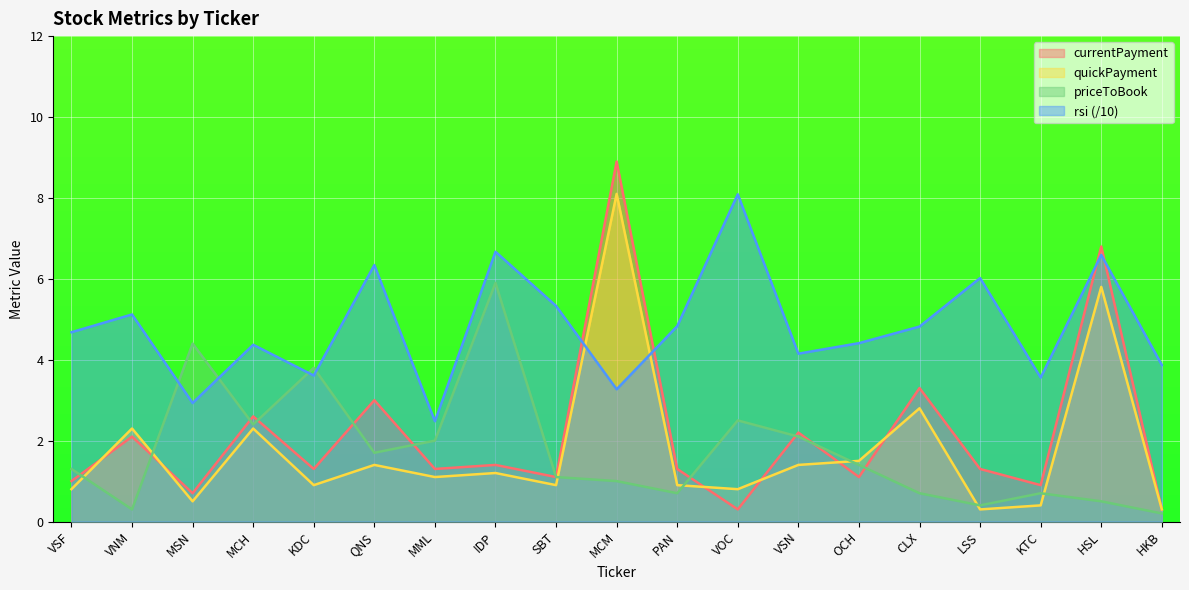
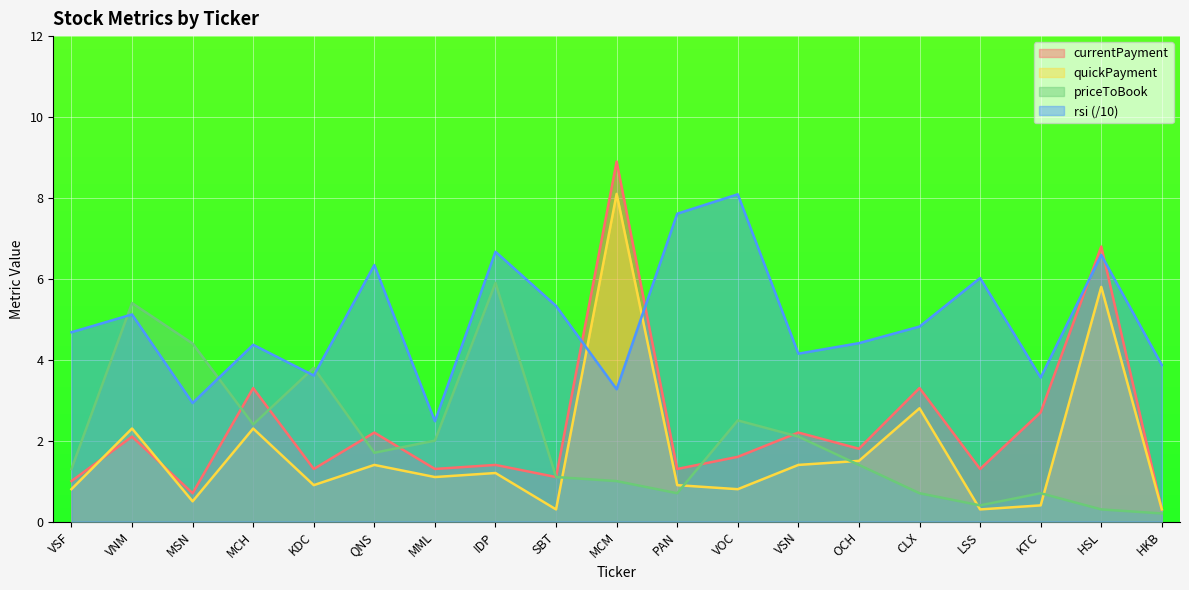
priceToBook, VNM: 0.3 -> 5.4
currentPayment, MCH: 2.6 -> 3.3
currentPayment, QNS: 3.0 -> 2.2
quickPayment, SBT: 0.9 -> 0.3
rsi (/10), PAN: 4.8 -> 7.6
currentPayment, VOC: 0.3 -> 1.6
currentPayment, OCH: 1.1 -> 1.8
currentPayment, KTC: 0.9 -> 2.7
priceToBook, HSL: 0.5 -> 0.3
